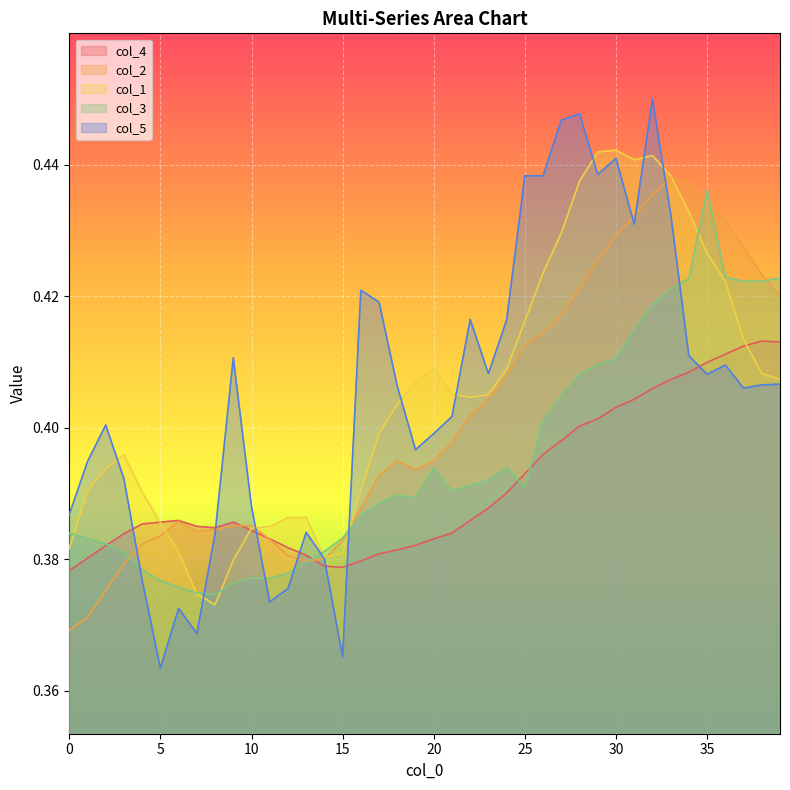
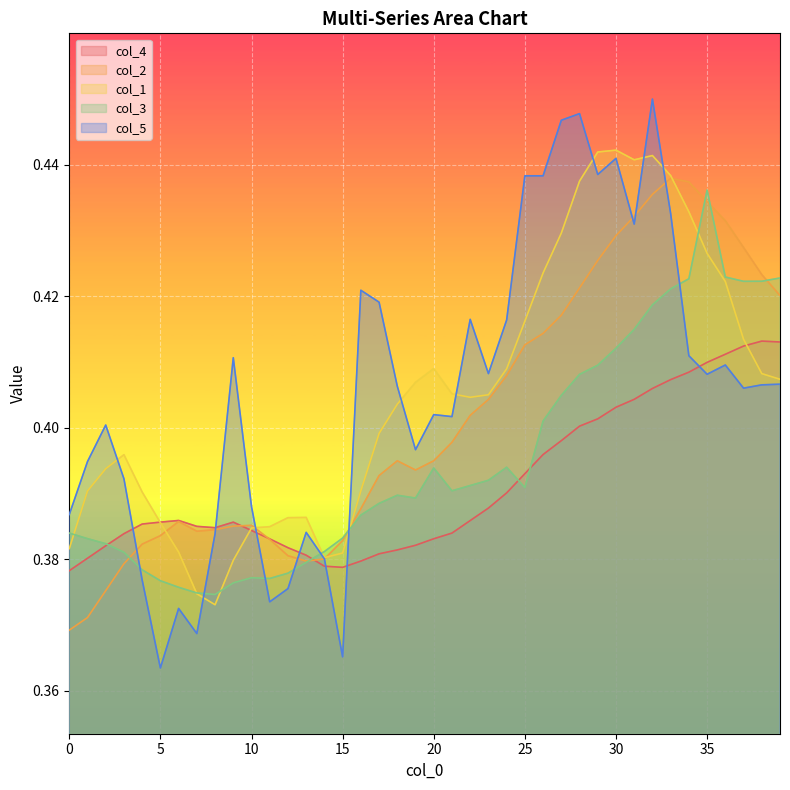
col_5, 20: 0.399 -> 0.402
col_3, 30: 0.411 -> 0.412
